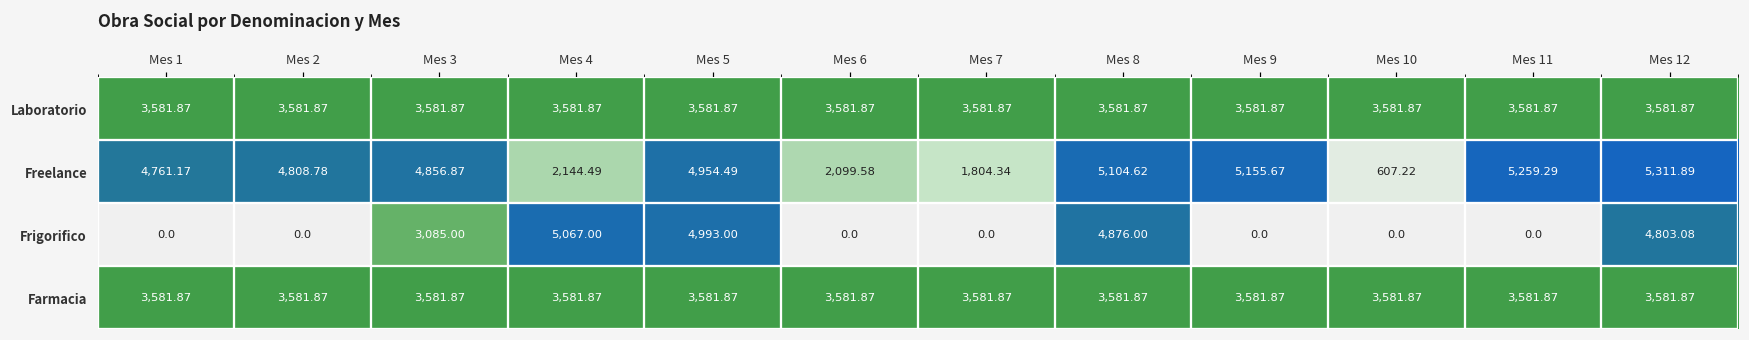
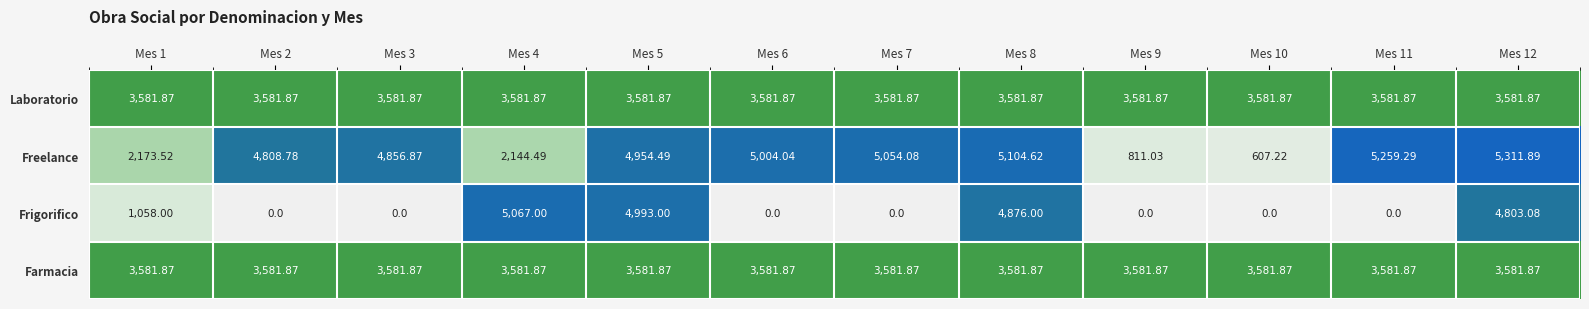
Freelance, Mes 1: 4,761.17 -> 2,173.52
Freelance, Mes 6: 2,099.58 -> 5,004.04
Freelance, Mes 7: 1,804.34 -> 5,054.08
Freelance, Mes 9: 5,155.67 -> 811.03
Frigorifico, Mes 1: 0.0 -> 1,058.00
Frigorifico, Mes 3: 3,085.00 -> 0.0
